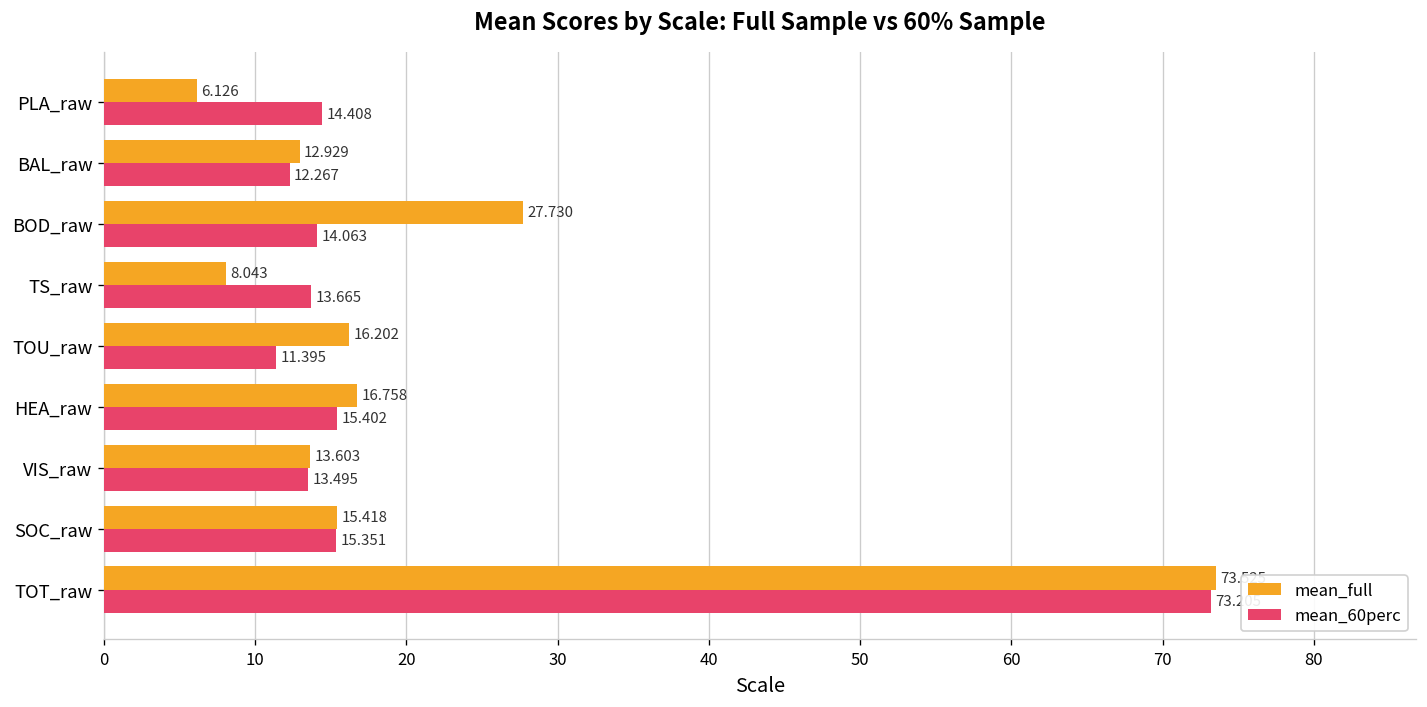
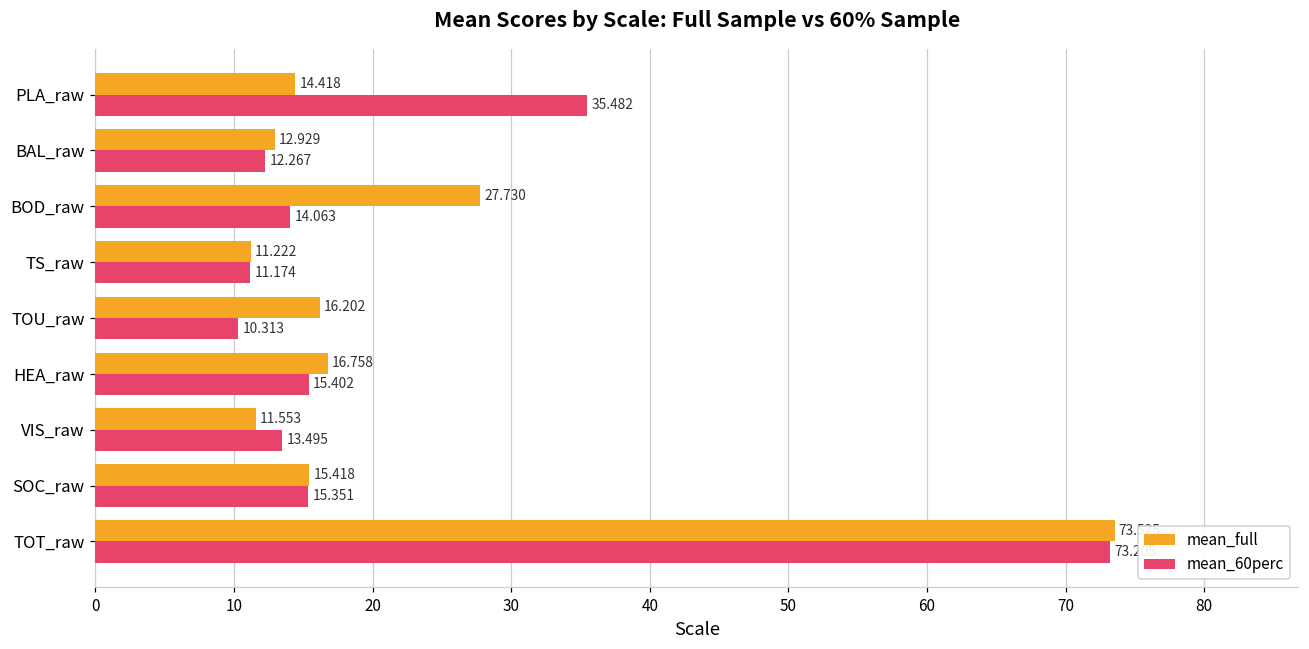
mean_full, PLA_raw: 6.126 -> 14.418
mean_60perc, PLA_raw: 14.408 -> 35.482
mean_full, TS_raw: 8.043 -> 11.222
mean_60perc, TS_raw: 13.665 -> 11.174
mean_60perc, TOU_raw: 11.395 -> 10.313
mean_full, VIS_raw: 13.603 -> 11.553
